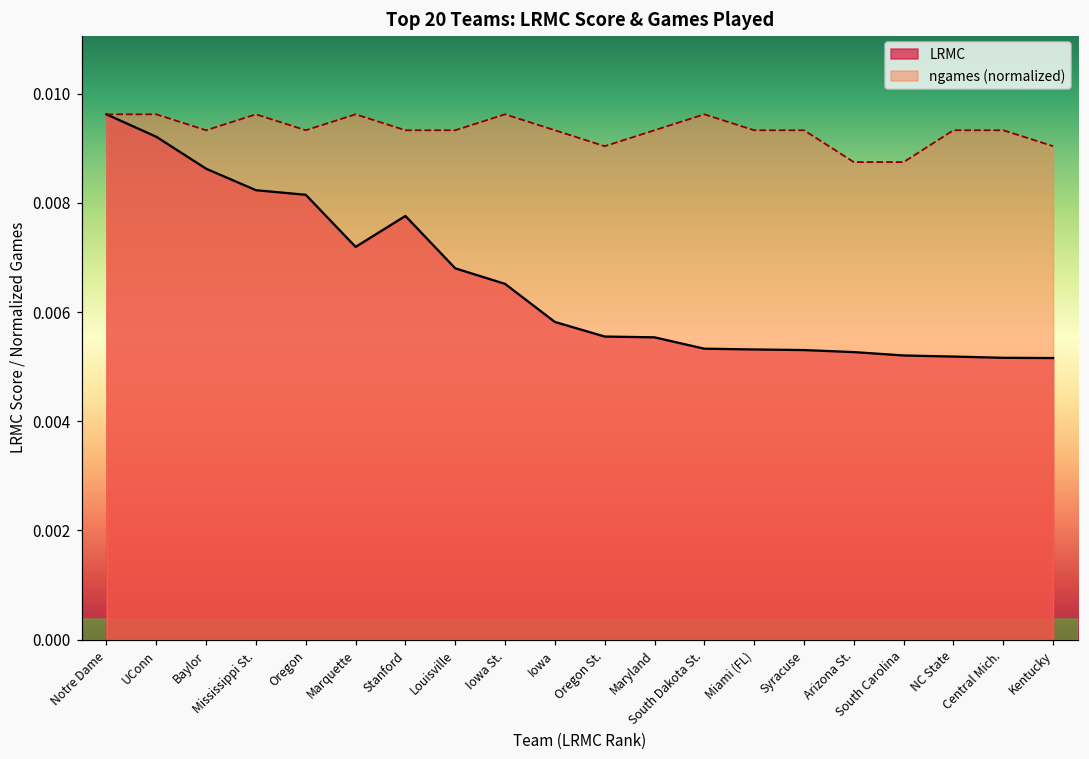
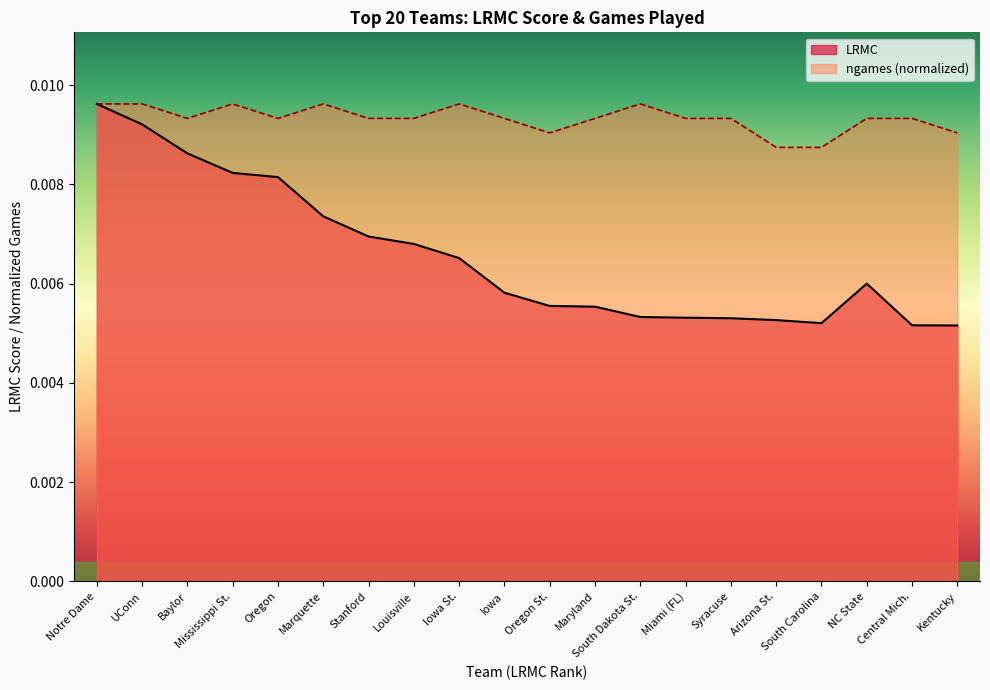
LRMC, Marquette: 0.0072 -> 0.0074
LRMC, Stanford: 0.0078 -> 0.0069
LRMC, NC State: 0.0052 -> 0.0060
